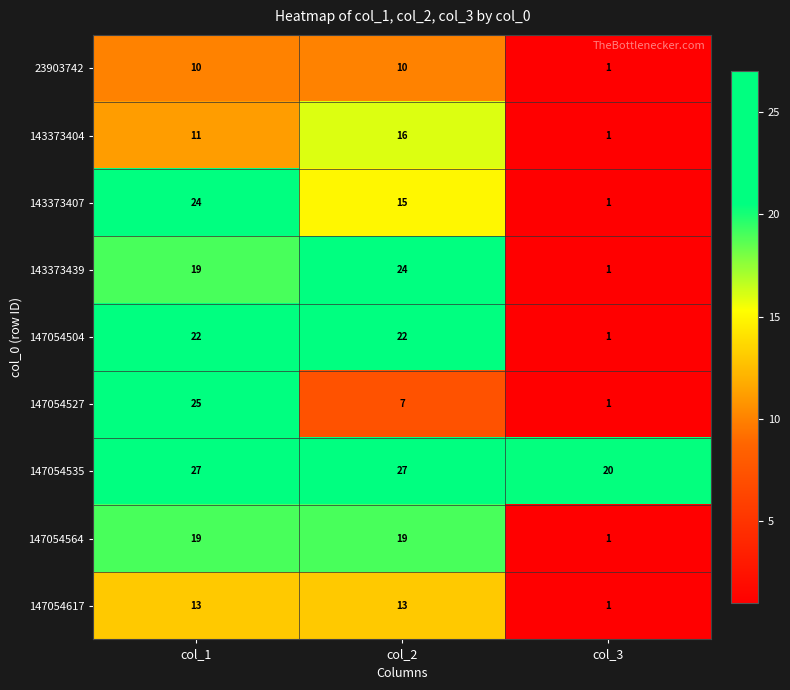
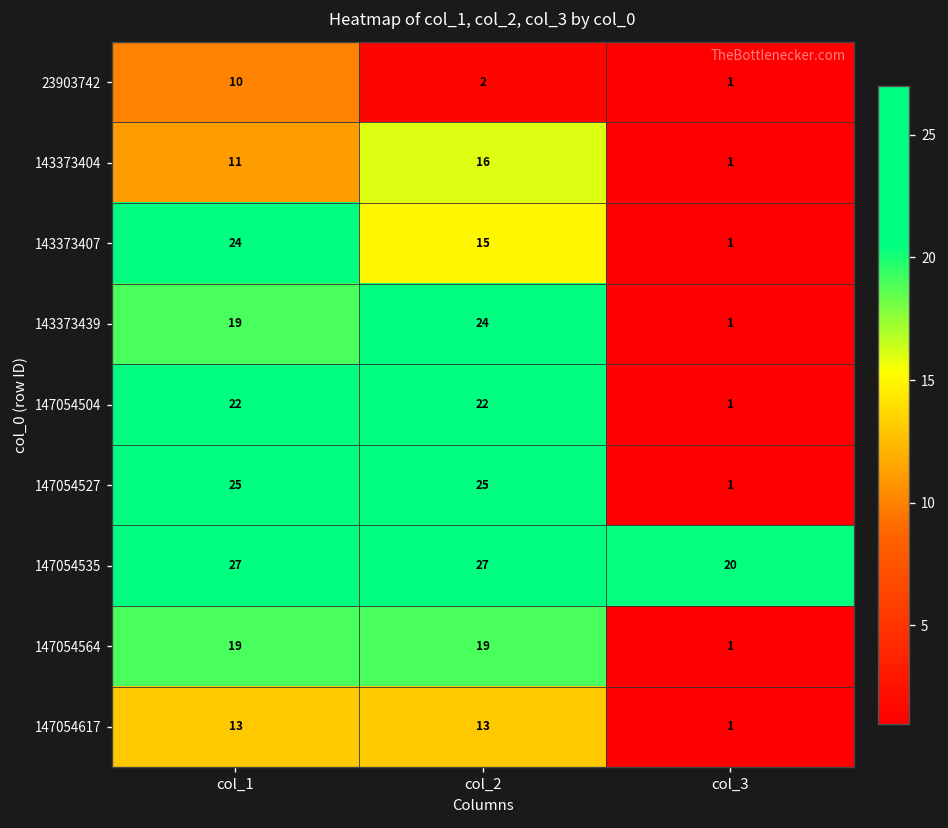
23903742, col_2: 10 -> 2
147054527, col_2: 7 -> 25
